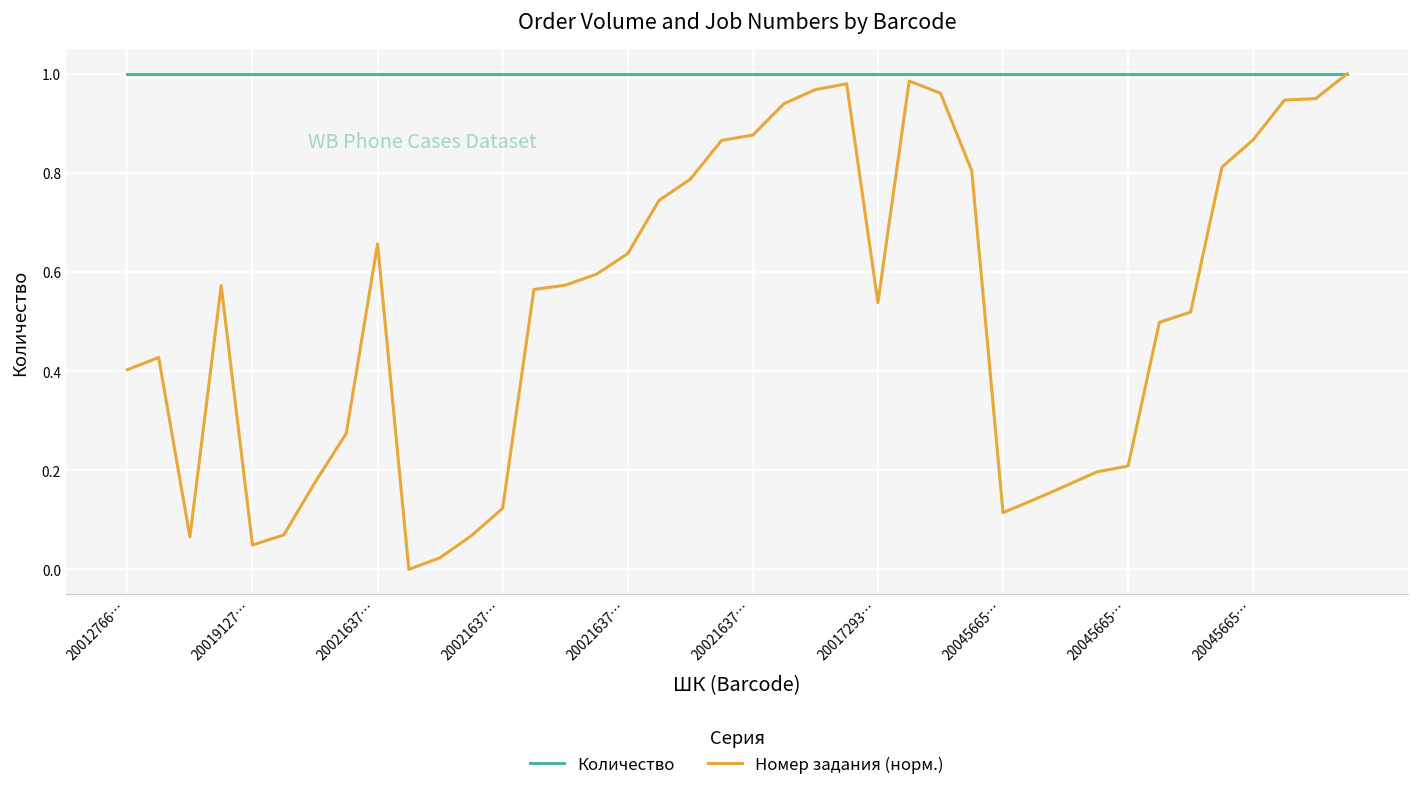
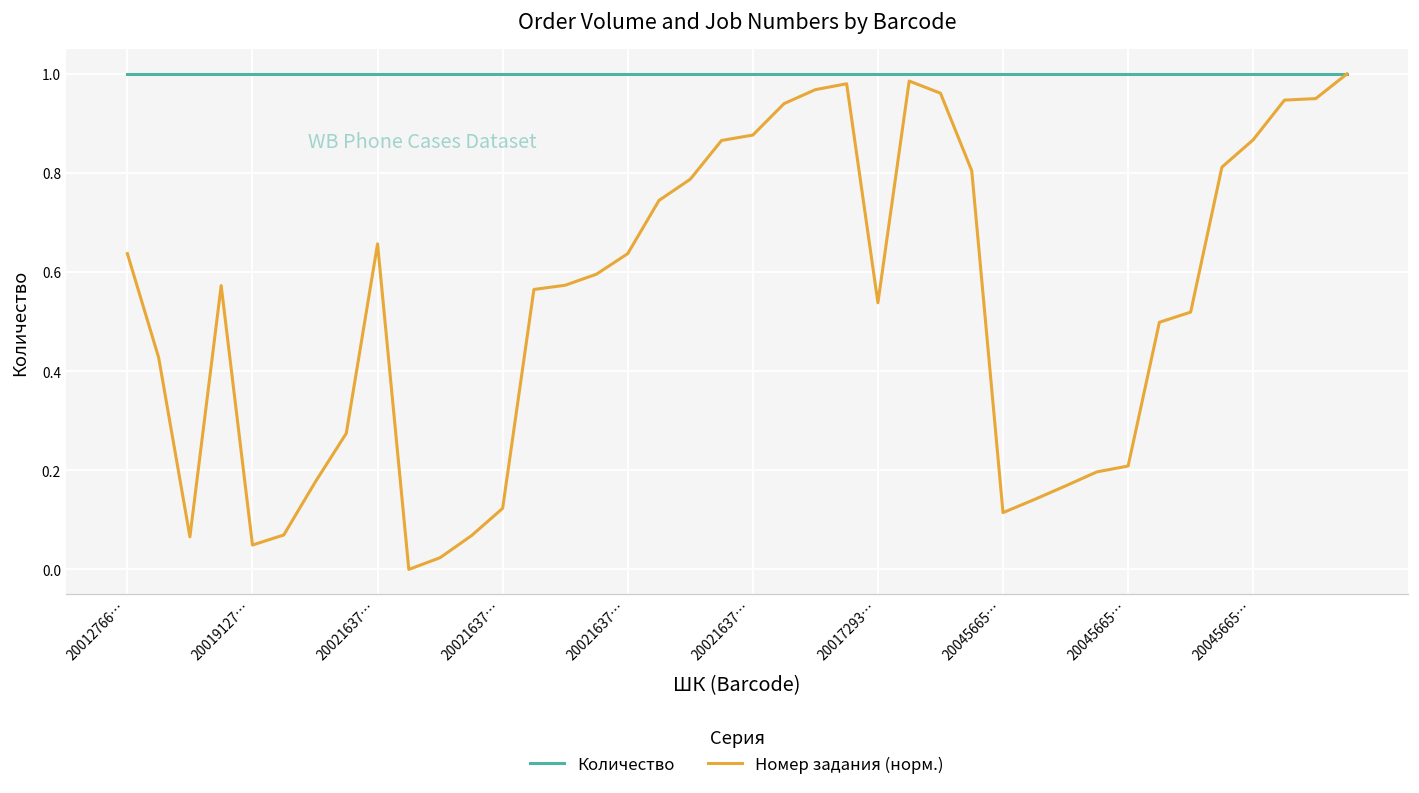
Номер задания (норм.), 20012766…: 0.40 -> 0.64
